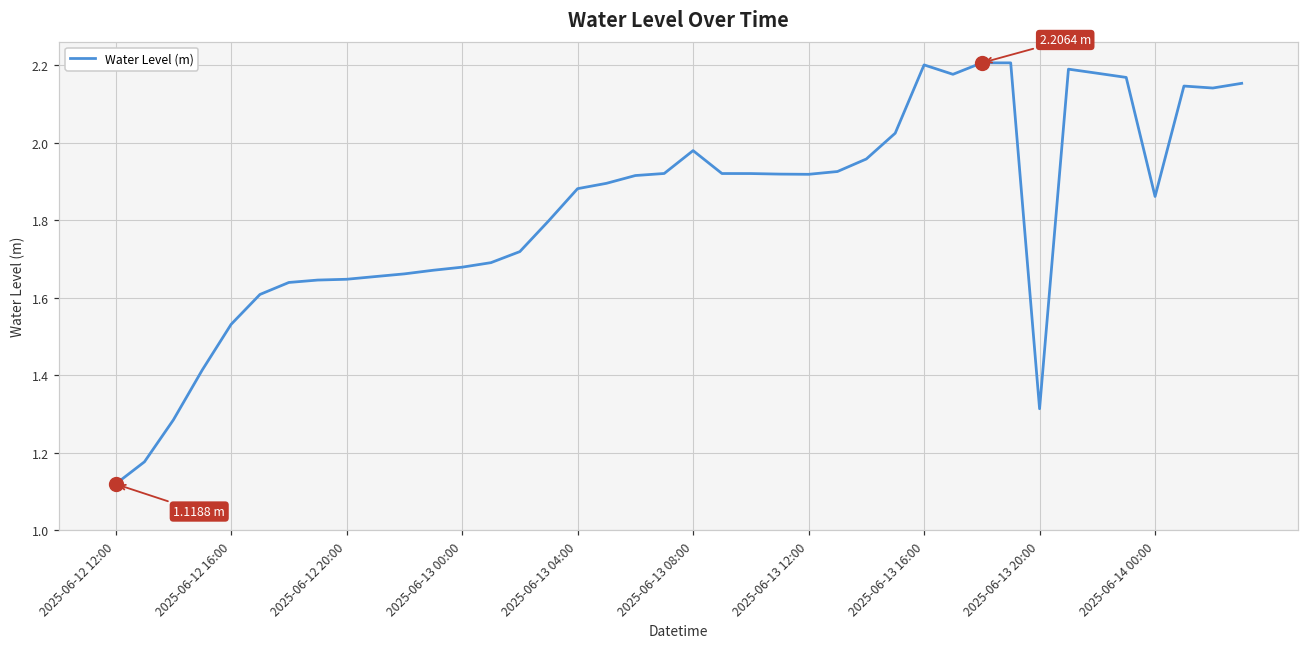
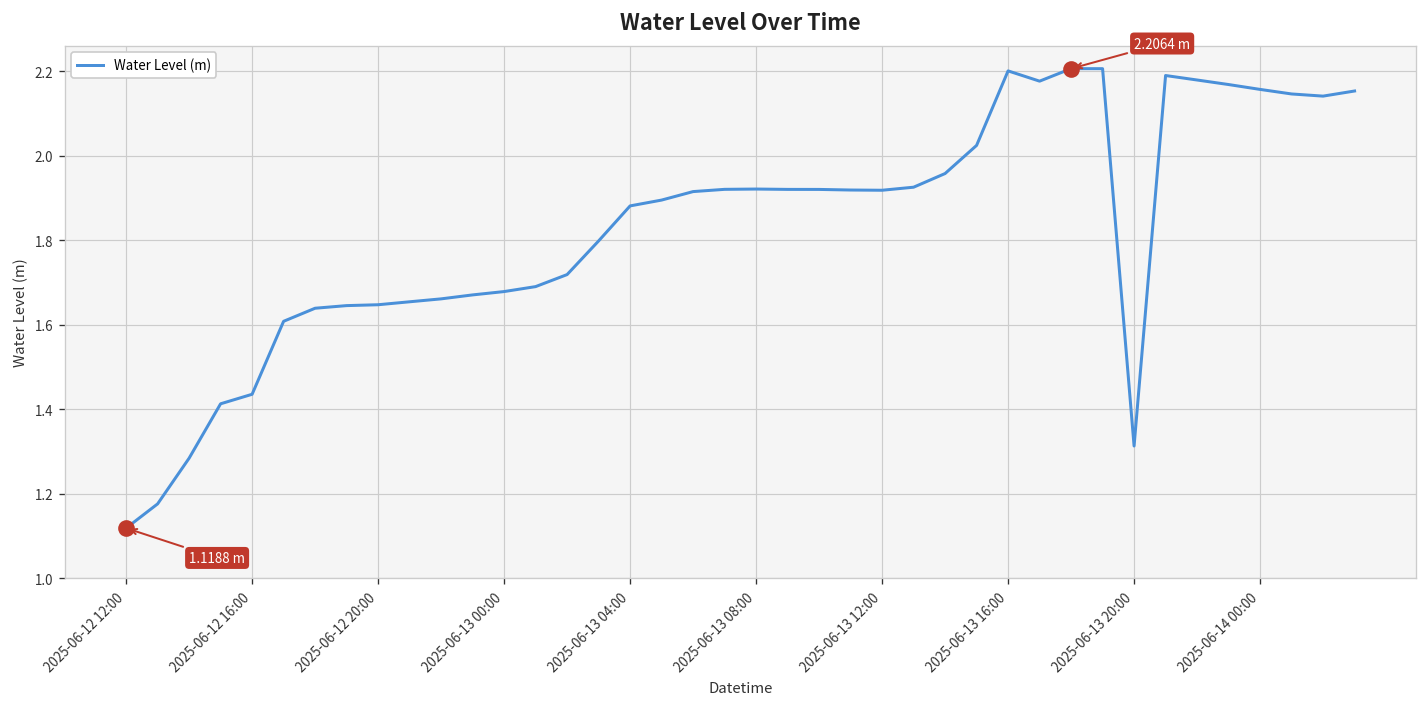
Water Level (m), 2025-06-12 16:00: 1.53 -> 1.44
Water Level (m), 2025-06-13 08:00: 1.98 -> 1.92
Water Level (m), 2025-06-14 00:00: 1.86 -> 2.16
